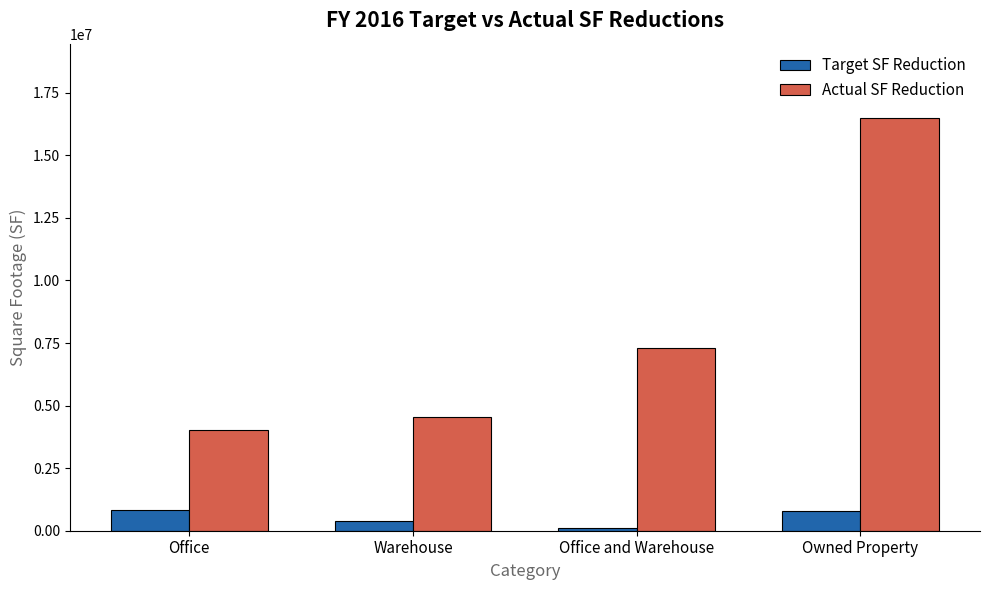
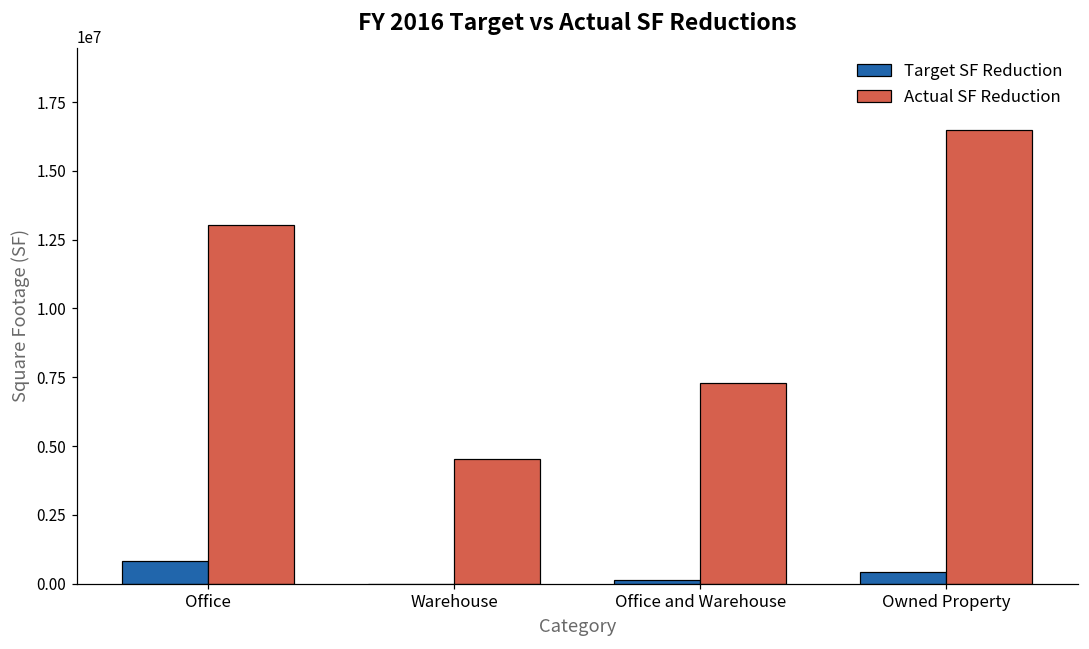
Actual SF Reduction, Office: 4000000 -> 13000000
Target SF Reduction, Warehouse: 400000 -> 0
Target SF Reduction, Owned Property: 800000 -> 400000
